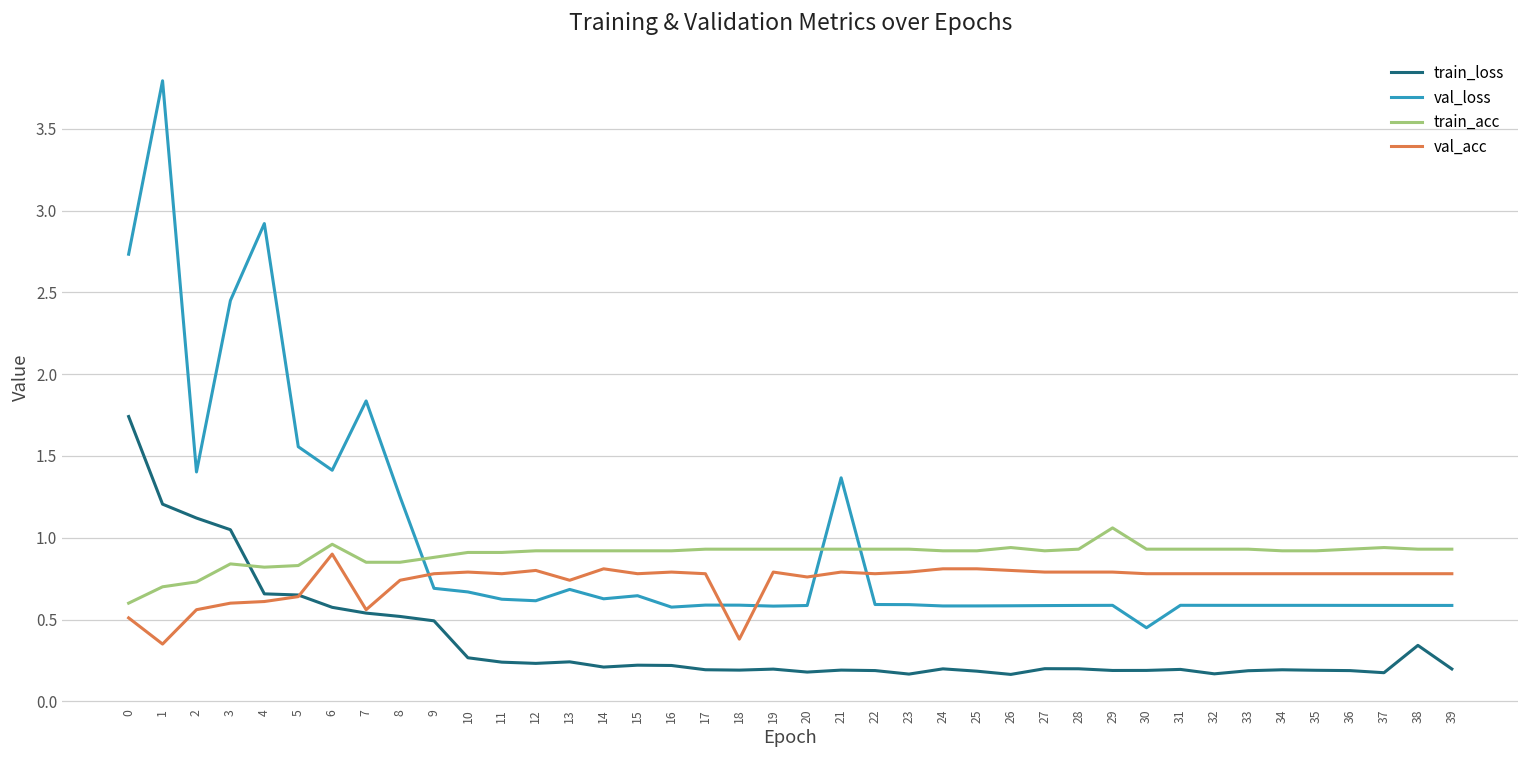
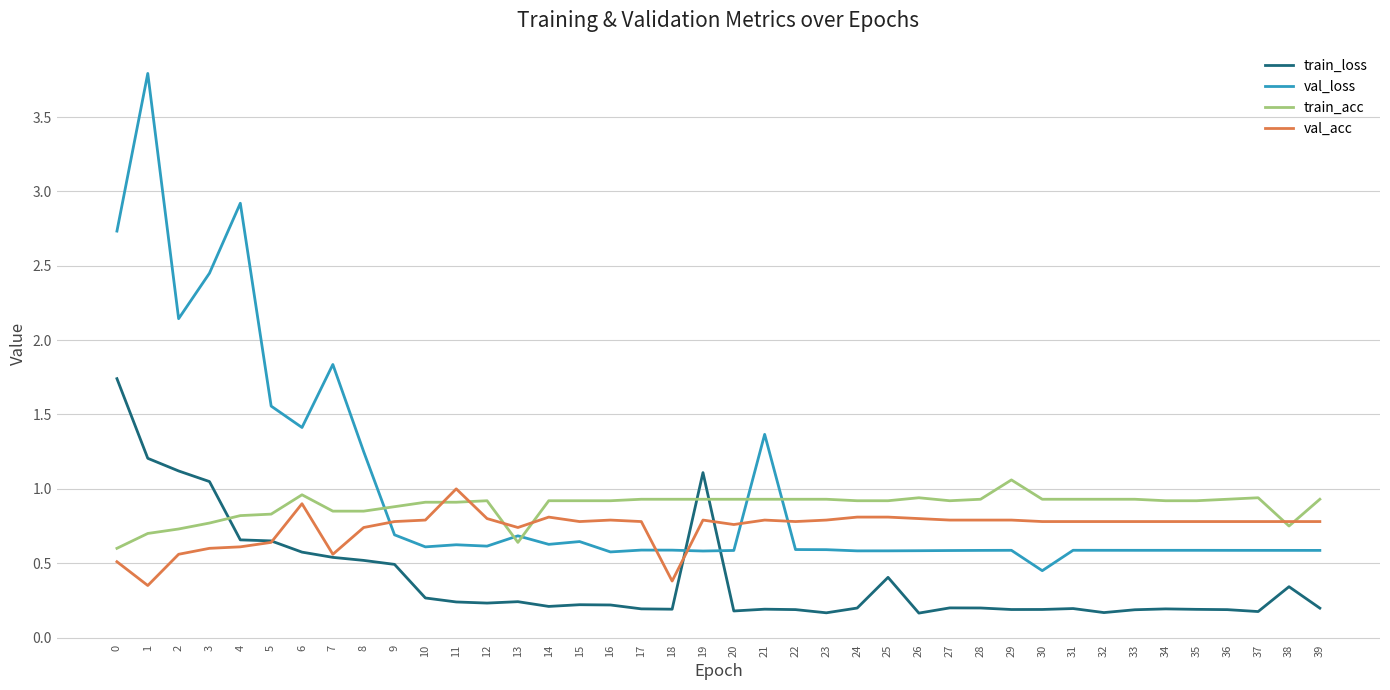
val_loss, 2: 1.40 -> 2.14
train_acc, 3: 0.84 -> 0.77
val_loss, 10: 0.67 -> 0.61
val_acc, 11: 0.78 -> 1.00
train_acc, 13: 0.92 -> 0.64
train_loss, 19: 0.20 -> 1.11
train_loss, 25: 0.18 -> 0.40
train_acc, 38: 0.93 -> 0.75
